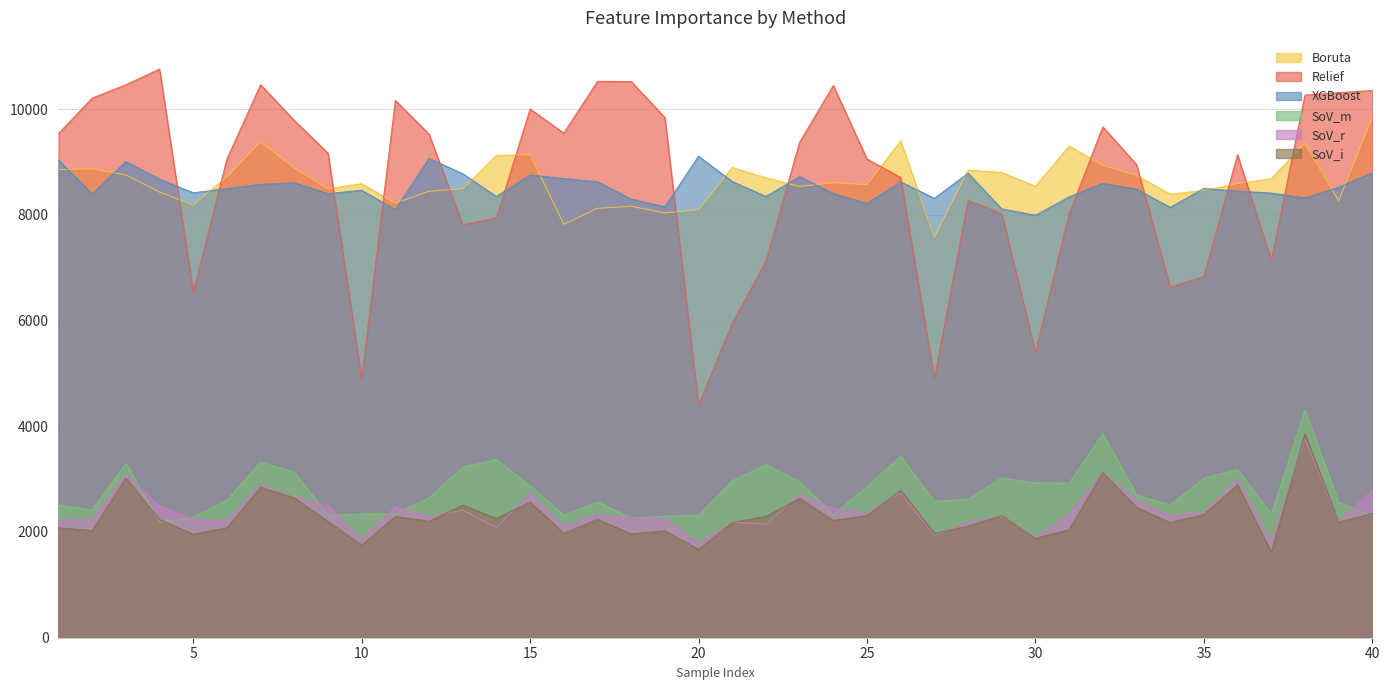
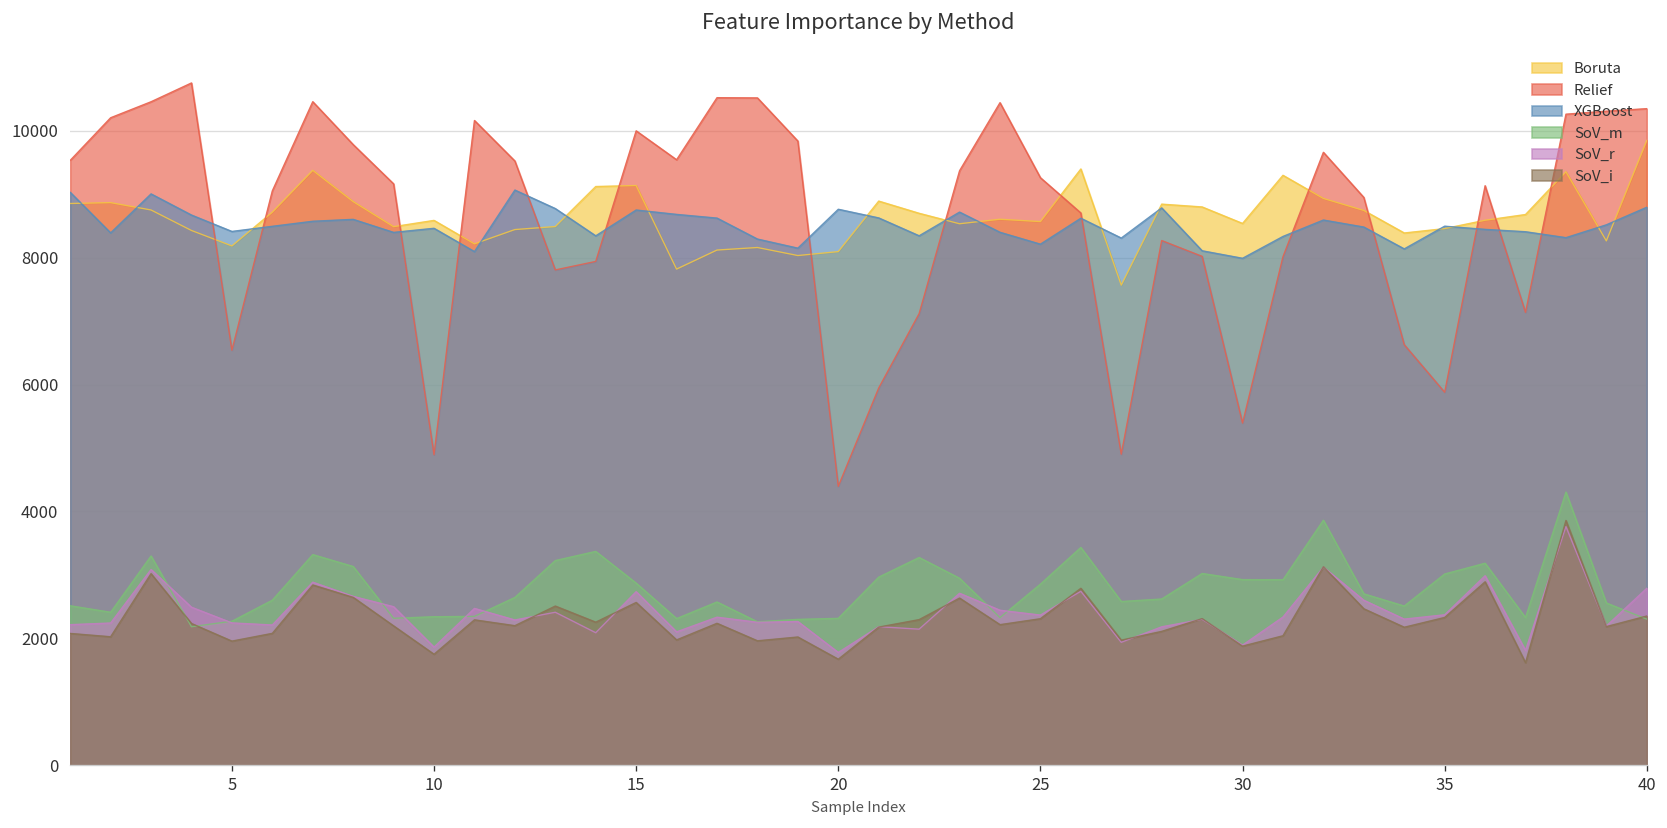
XGBoost, 20: 9100 -> 8800
Relief, 25: 9100 -> 9300
Relief, 35: 6800 -> 5900
